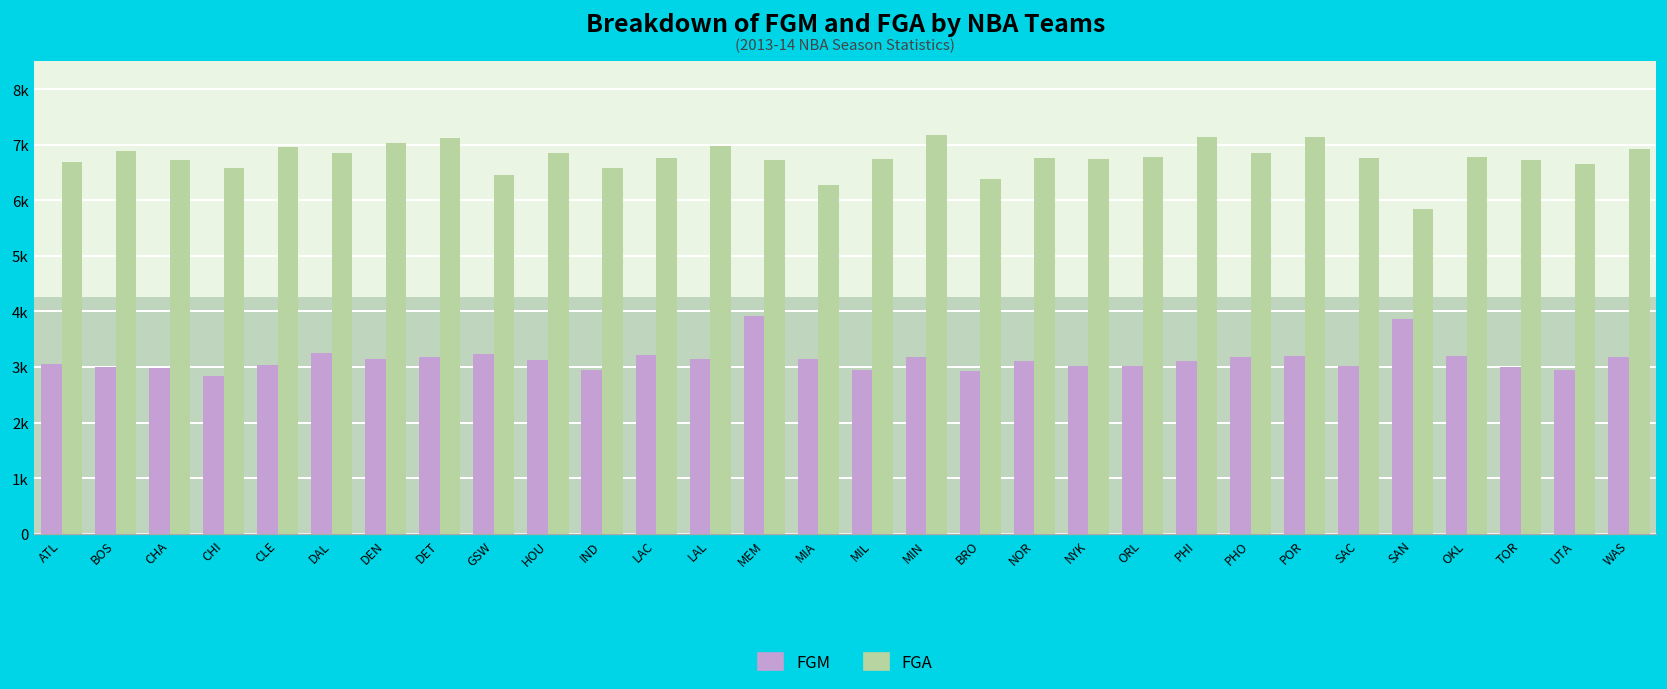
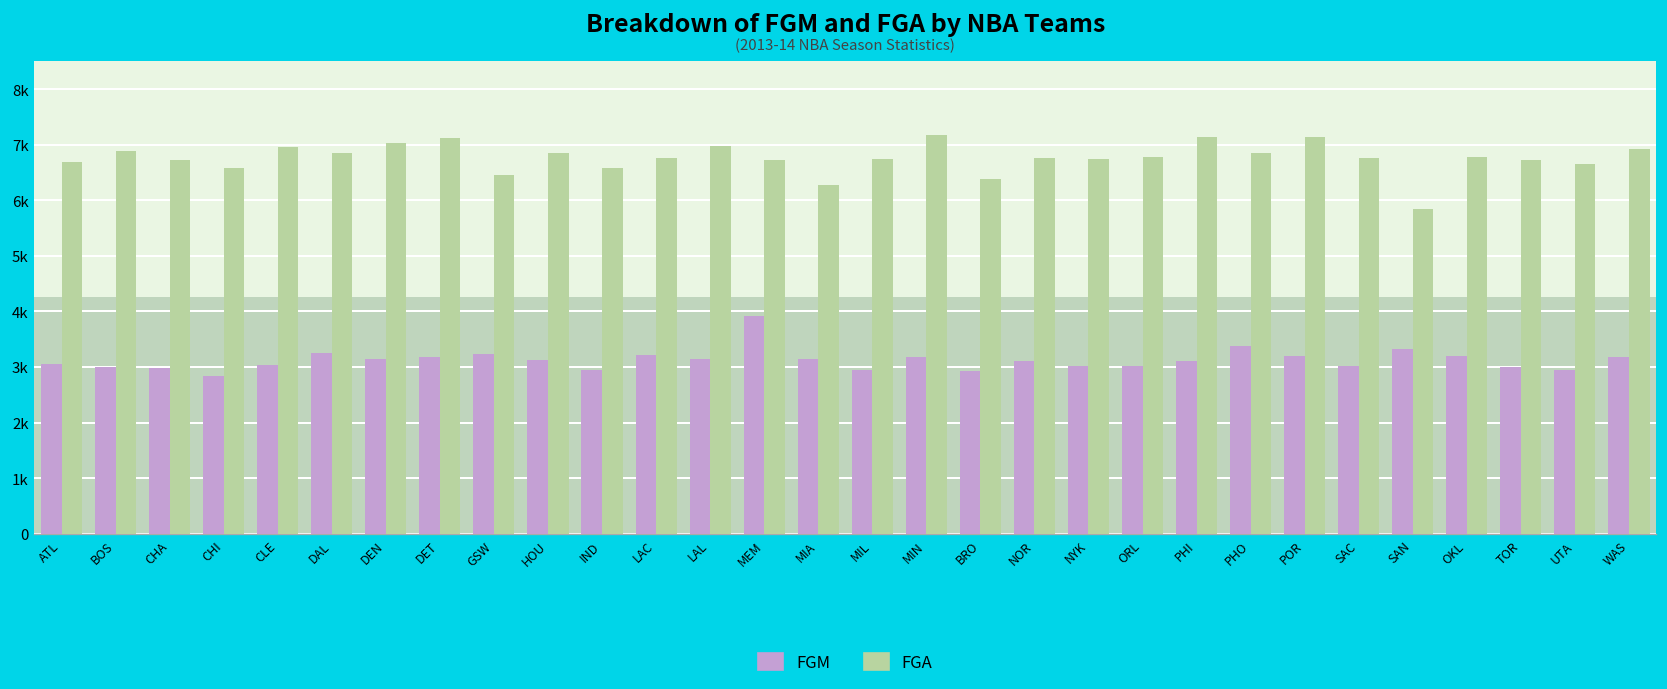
FGM, PHO: 3200 -> 3400
FGM, SAN: 3900 -> 3300
